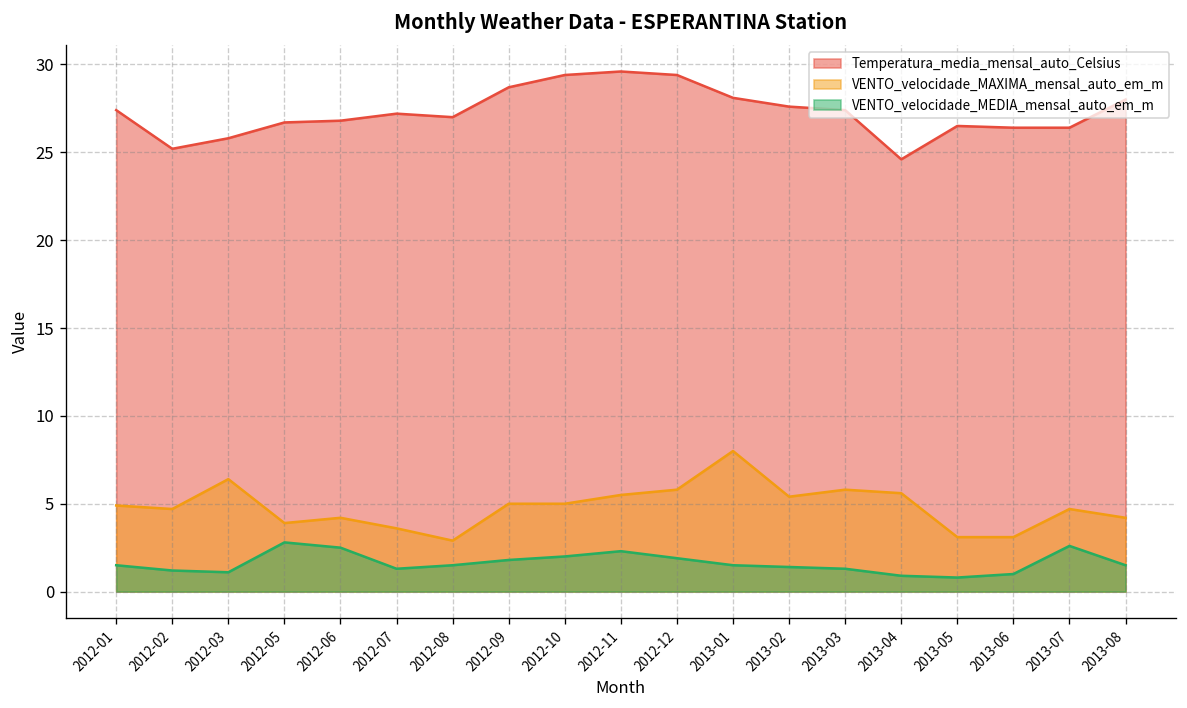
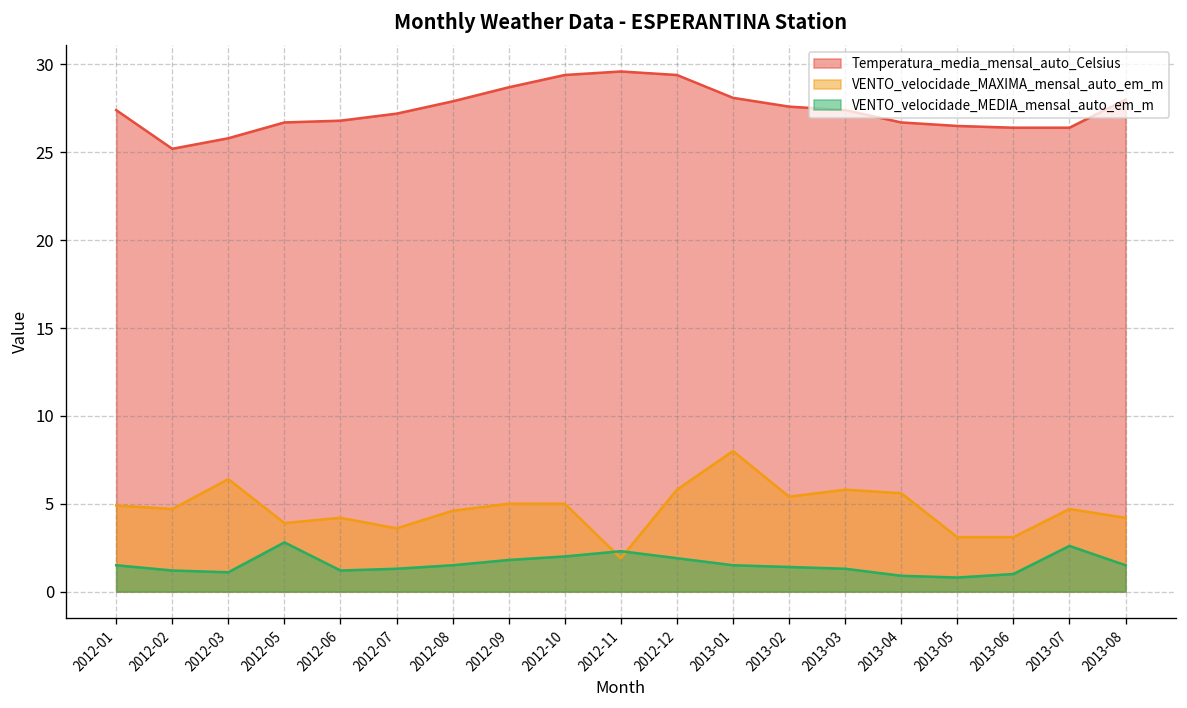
VENTO_velocidade_MEDIA_mensal_auto_em_m, 2012-06: 2.5 -> 1.2
Temperatura_media_mensal_auto_Celsius, 2012-08: 27.0 -> 27.9
VENTO_velocidade_MAXIMA_mensal_auto_em_m, 2012-08: 2.9 -> 4.6
VENTO_velocidade_MAXIMA_mensal_auto_em_m, 2012-11: 5.5 -> 1.9
Temperatura_media_mensal_auto_Celsius, 2013-04: 24.6 -> 26.7
